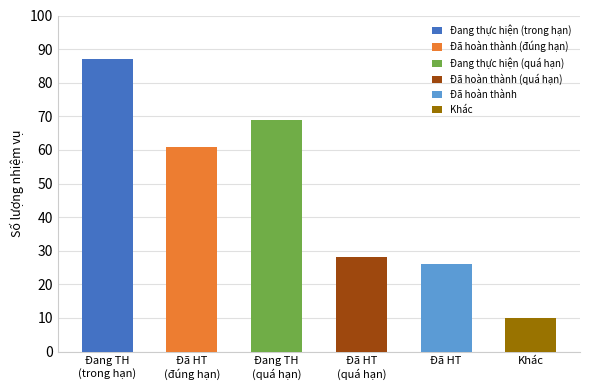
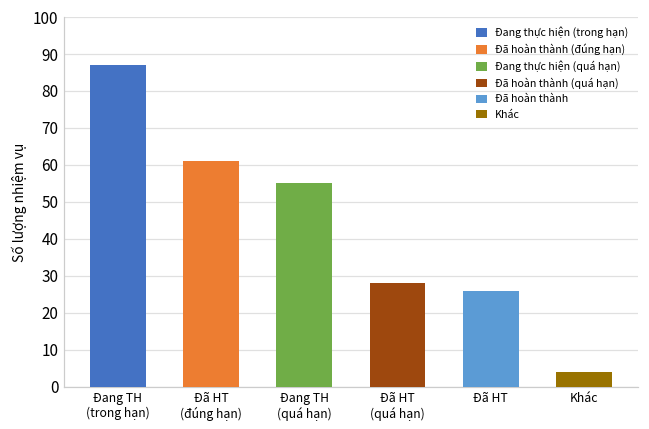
Đang TH (quá hạn): 69 -> 55
Khác: 10 -> 4
